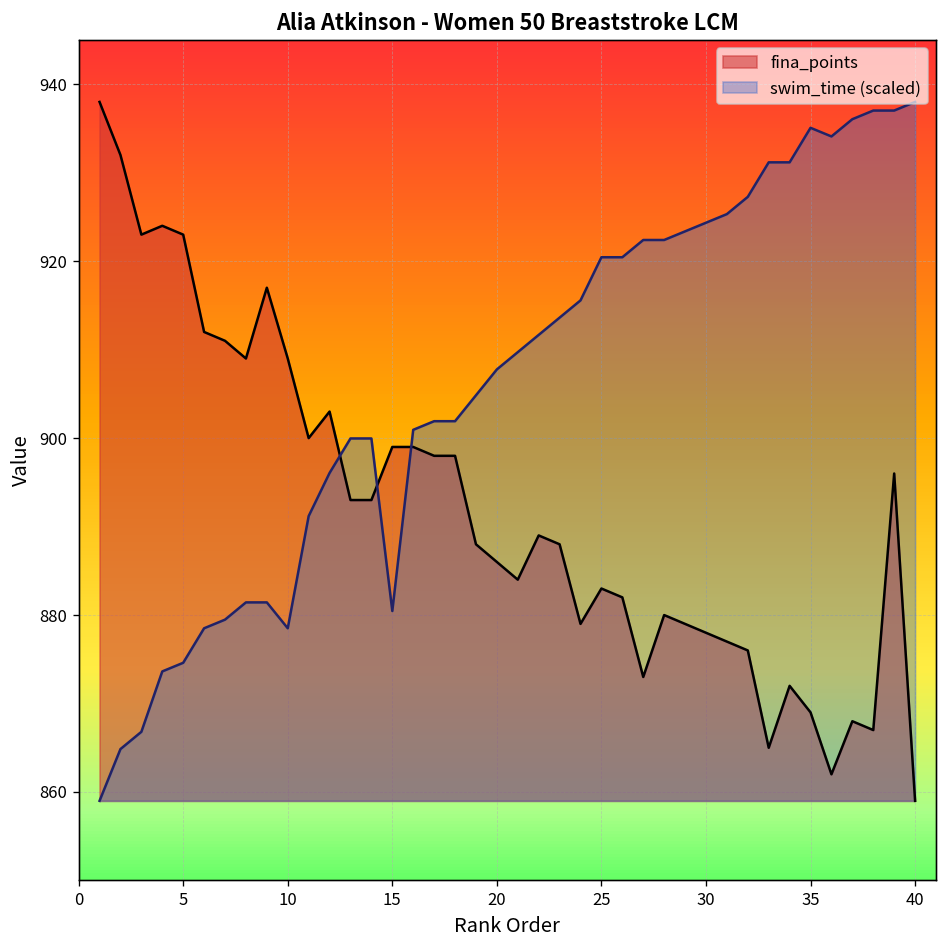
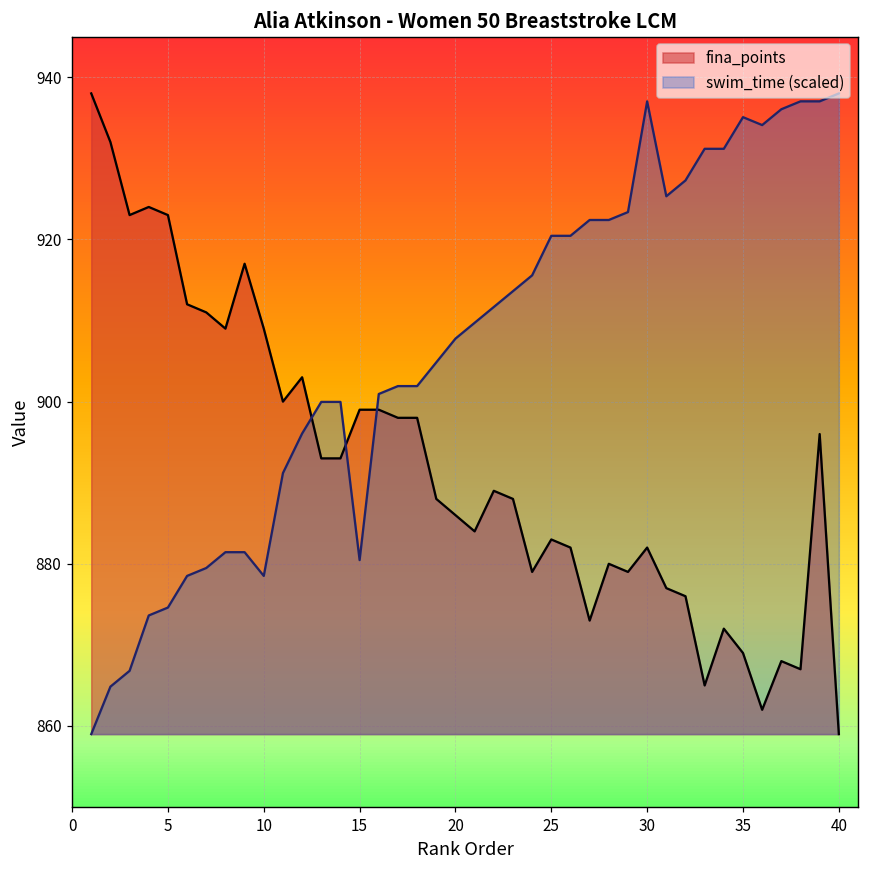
fina_points, 30: 878 -> 882
swim_time (scaled), 30: 924 -> 937
